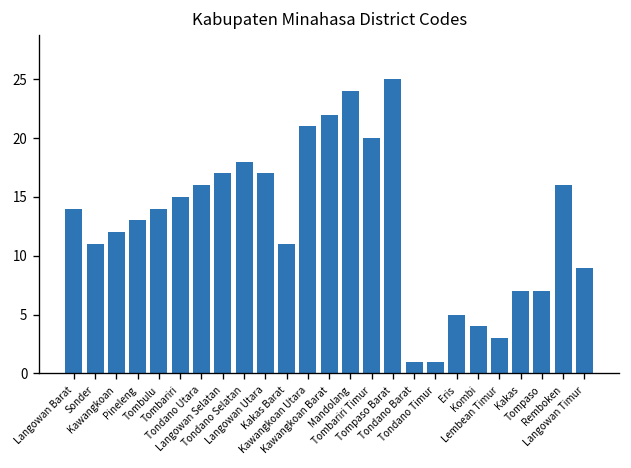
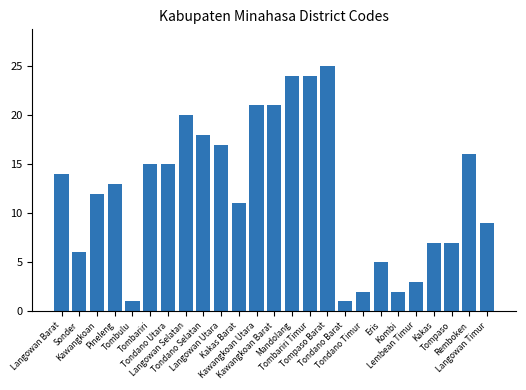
Sonder: 11 -> 6
Tombulu: 14 -> 1
Tondano Utara: 16 -> 15
Langowan Selatan: 17 -> 20
Kawangkoan Barat: 22 -> 21
Tombariri Timur: 20 -> 24
Tondano Timur: 1 -> 2
Kombi: 4 -> 2
